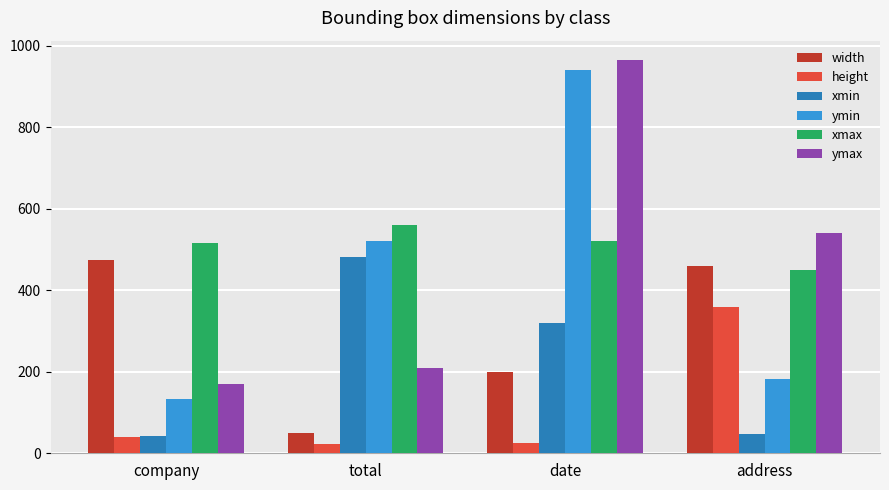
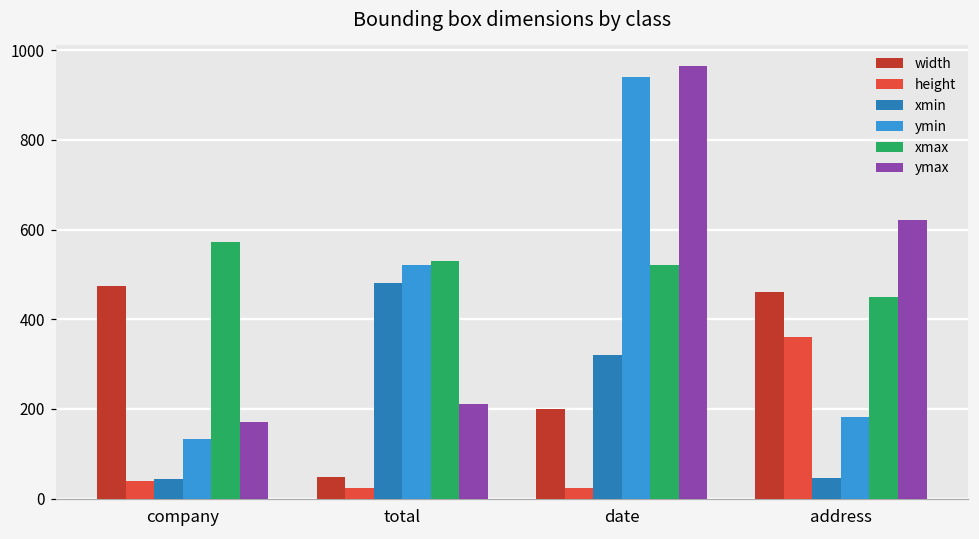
xmax, company: 520 -> 570
xmax, total: 560 -> 530
ymax, address: 540 -> 620
